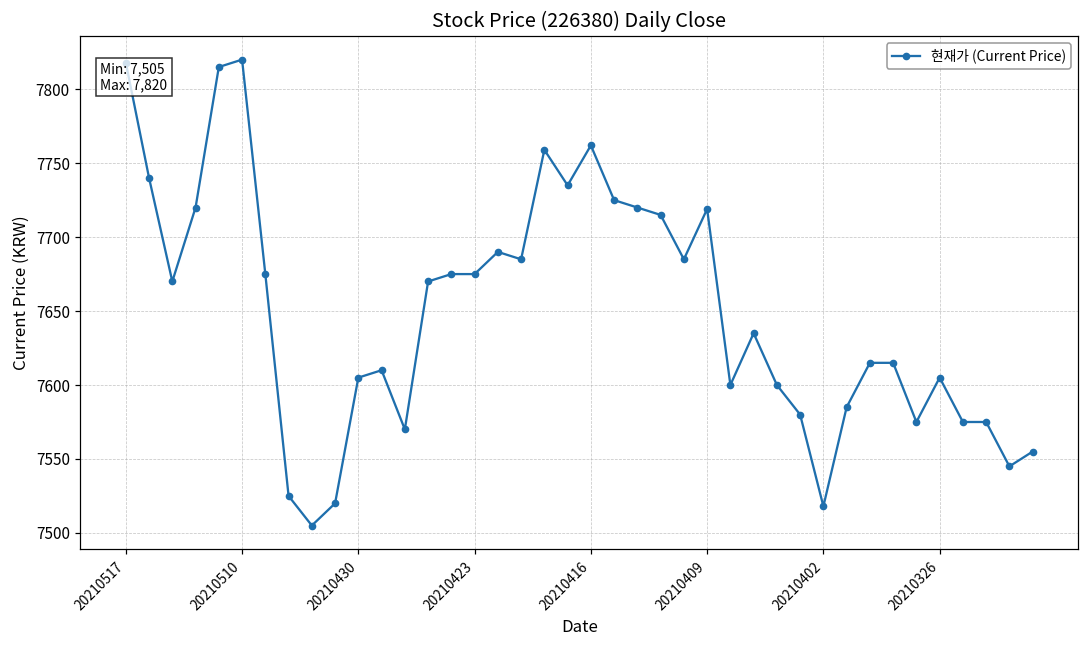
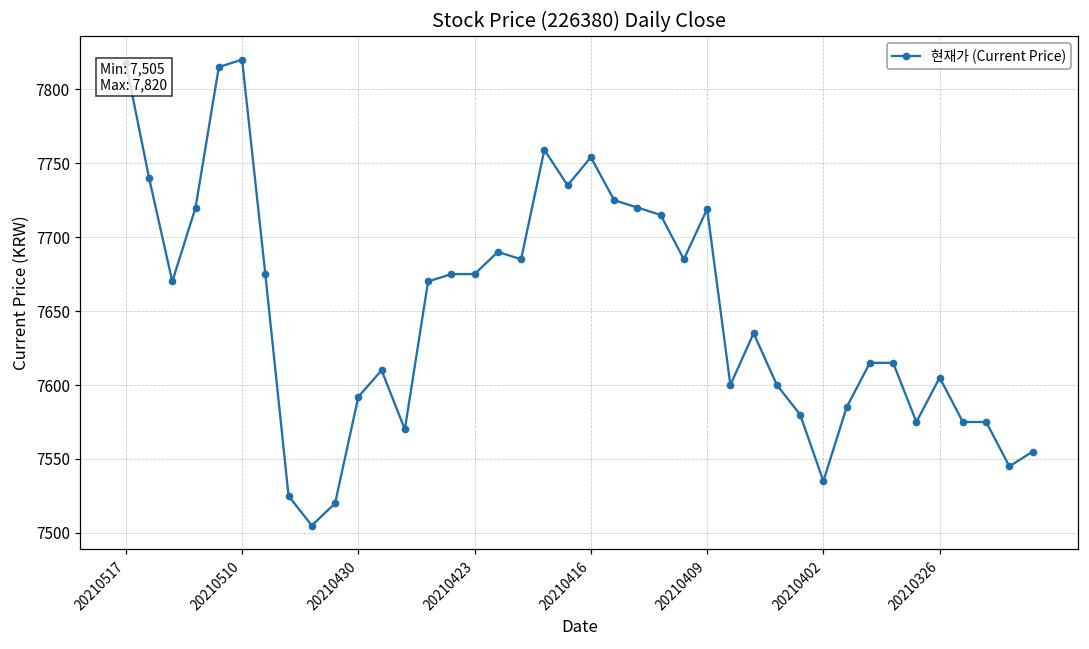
20210430: 7605 -> 7592
20210416: 7762 -> 7754
20210402: 7518 -> 7535
